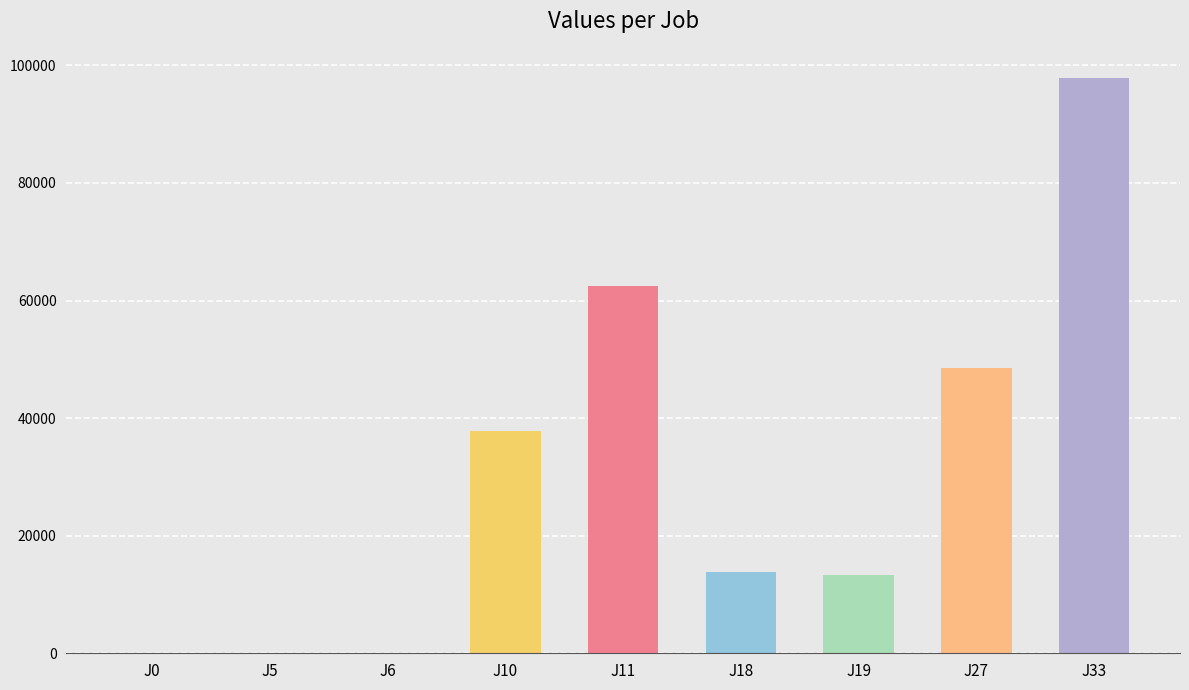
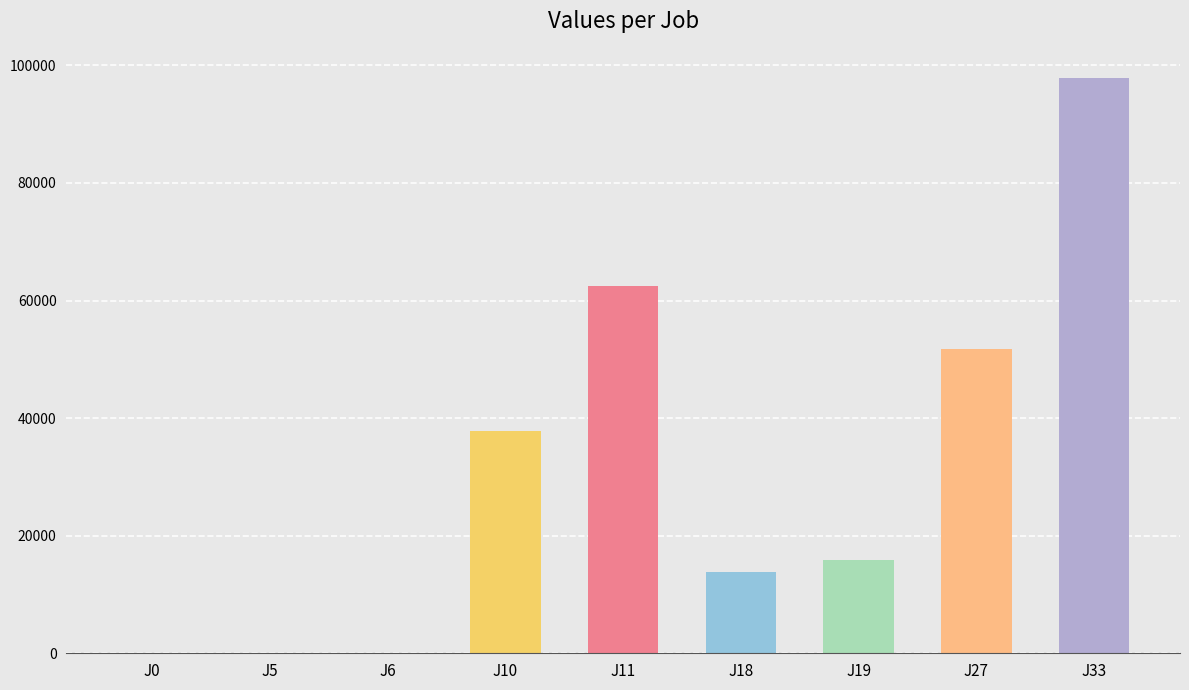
J19: 13000 -> 16000
J27: 48000 -> 52000
